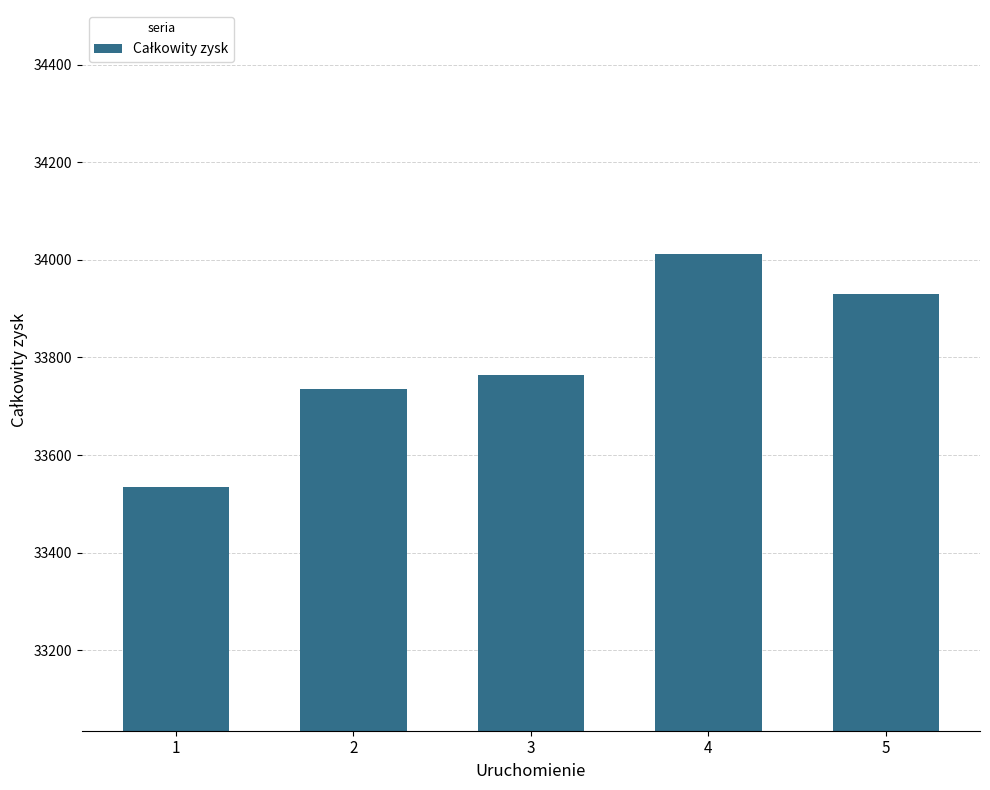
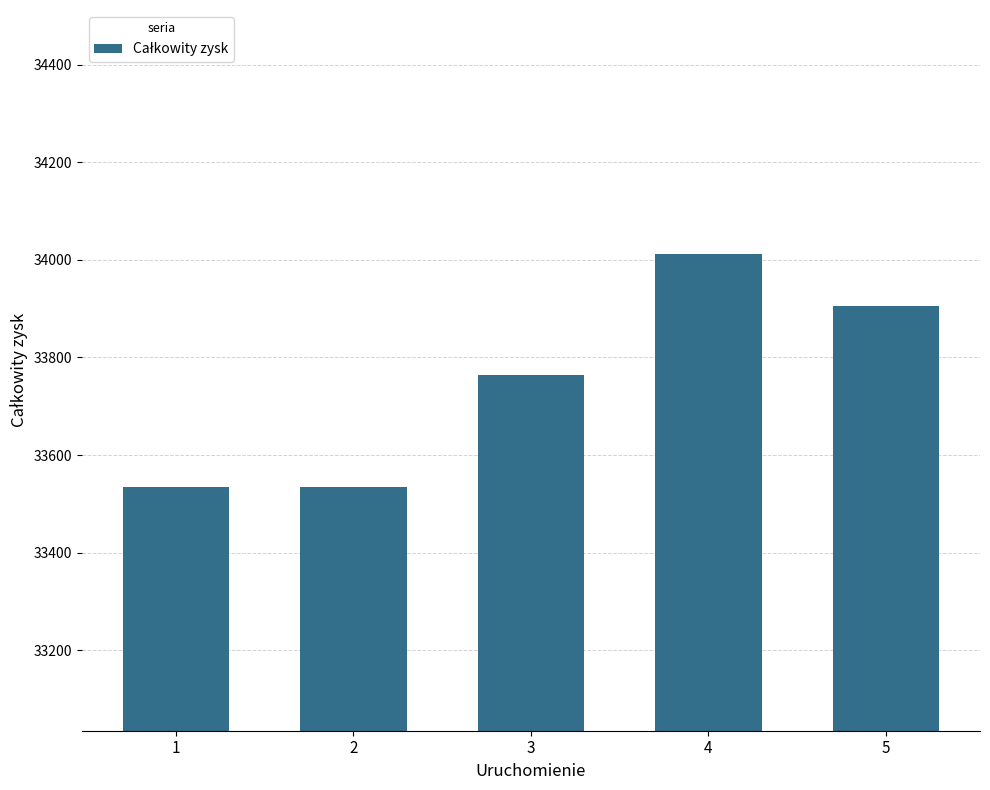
2: 33740 -> 33540
5: 33930 -> 33910
